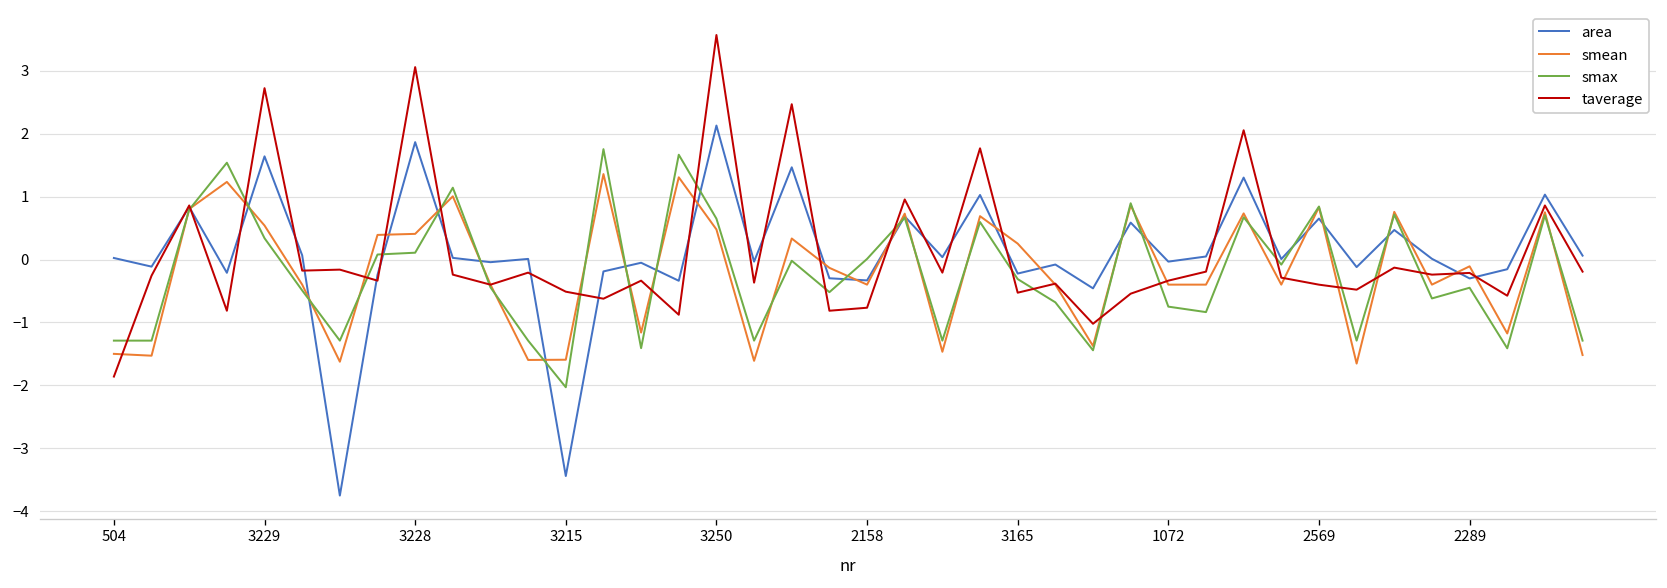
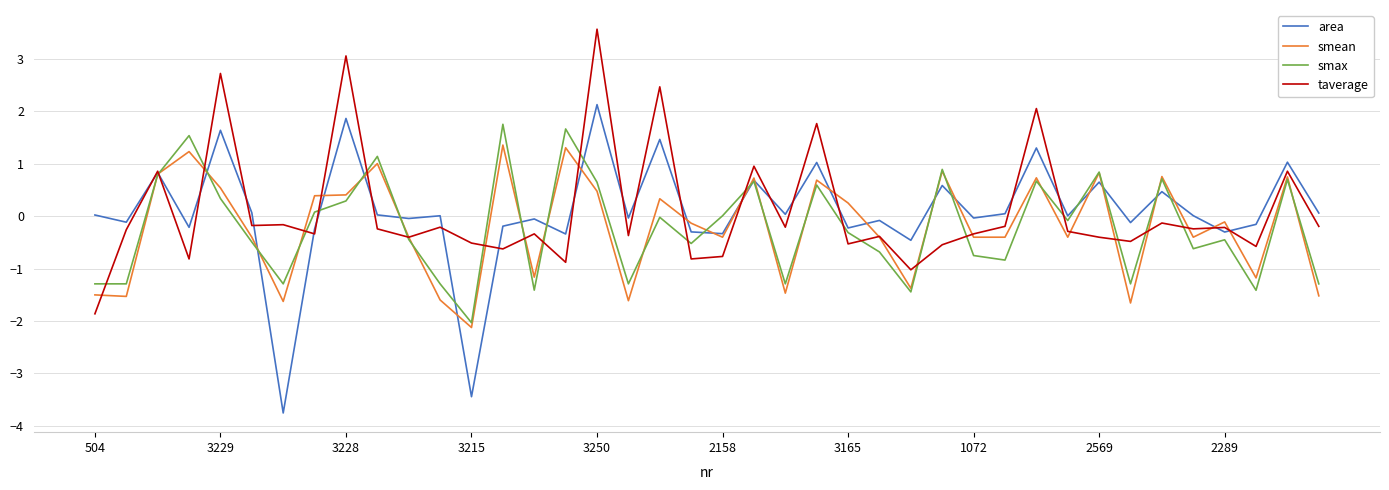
smax, 3228: 0.1 -> 0.3
smean, 3215: -1.6 -> -2.1
